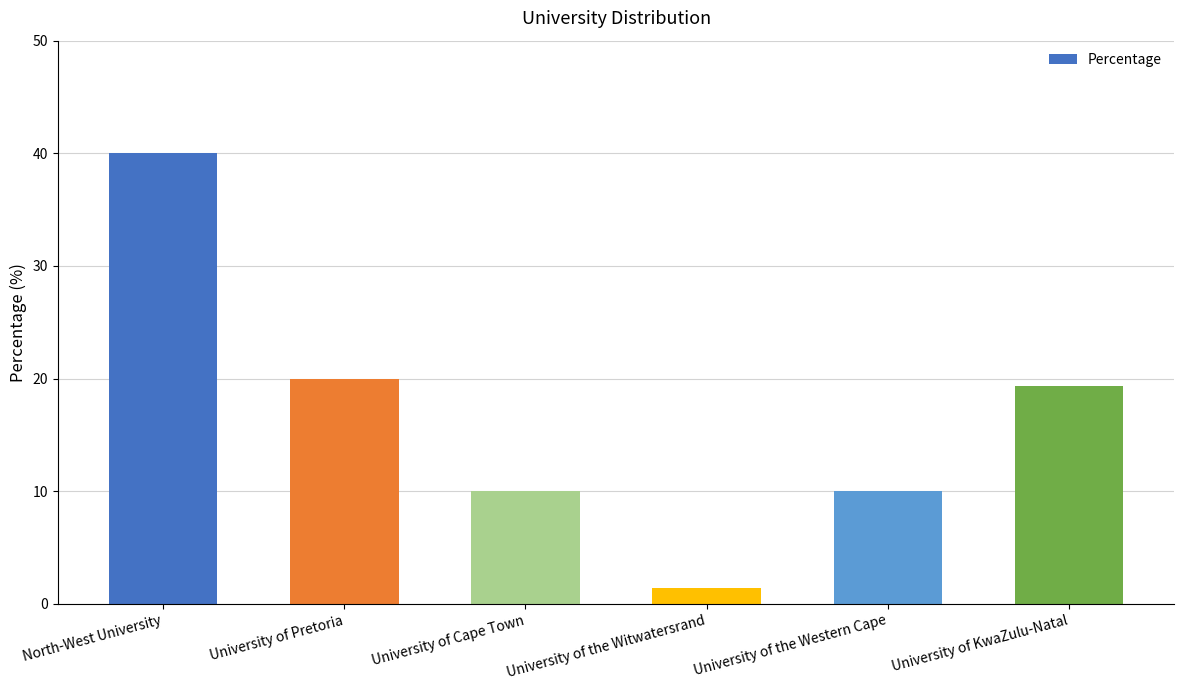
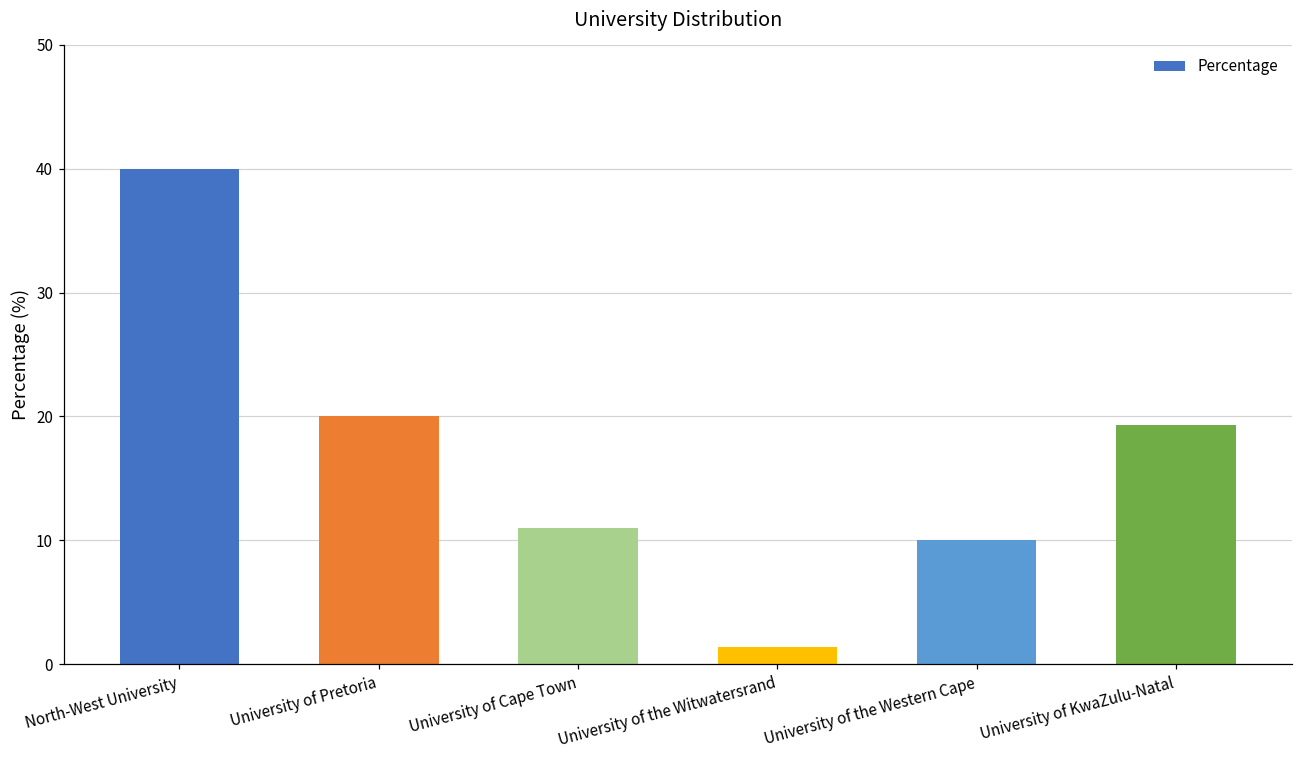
University of Cape Town: 10 -> 11
